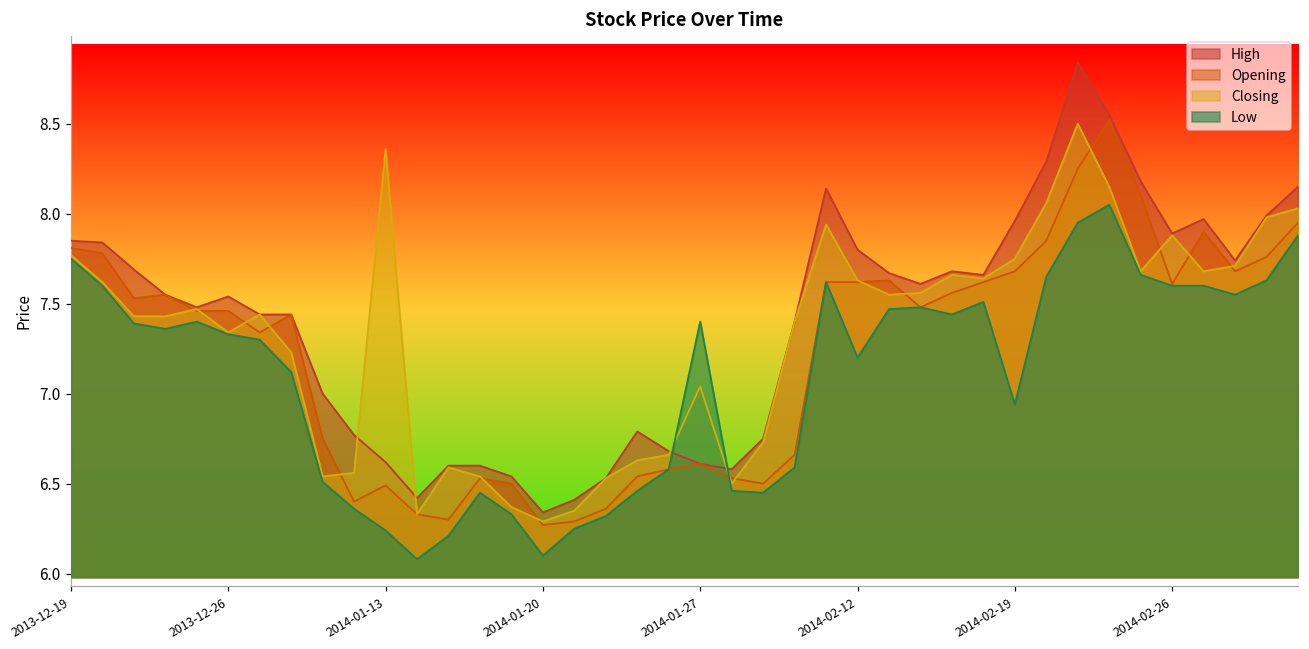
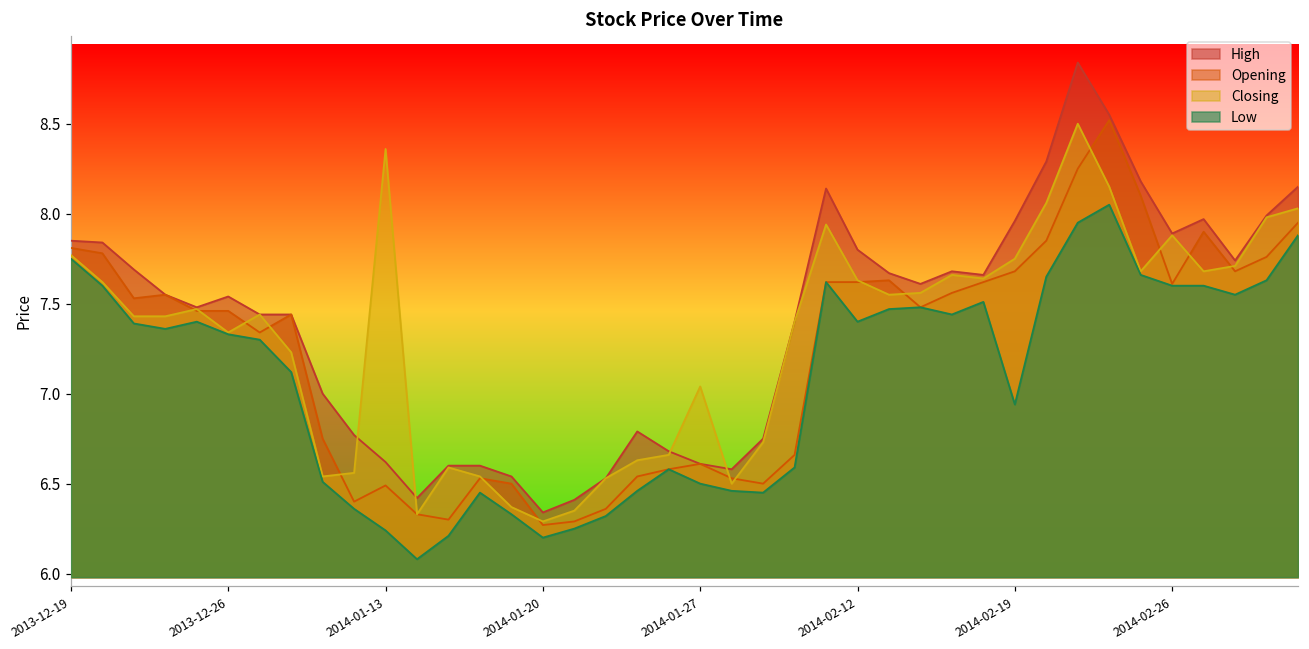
Low, 2014-01-20: 6.1 -> 6.2
Low, 2014-01-27: 7.4 -> 6.5
Low, 2014-02-12: 7.2 -> 7.4
